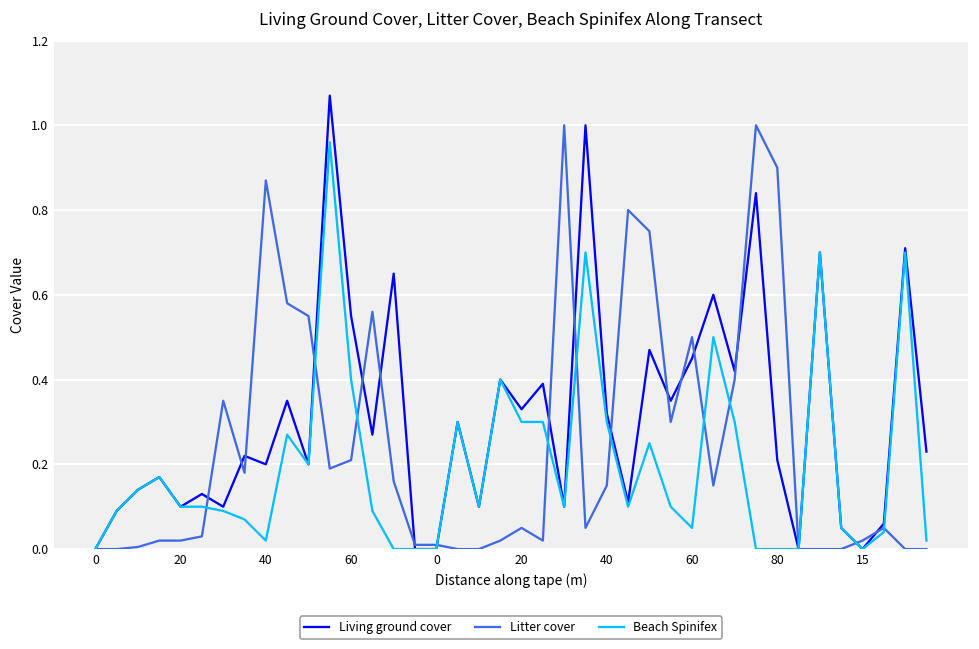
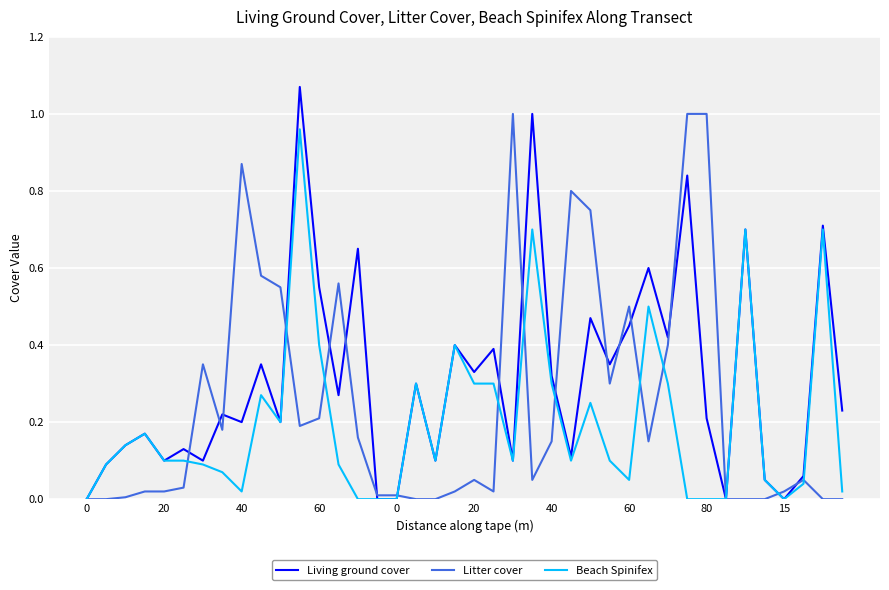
Litter cover, 80: 0.9 -> 1.0
